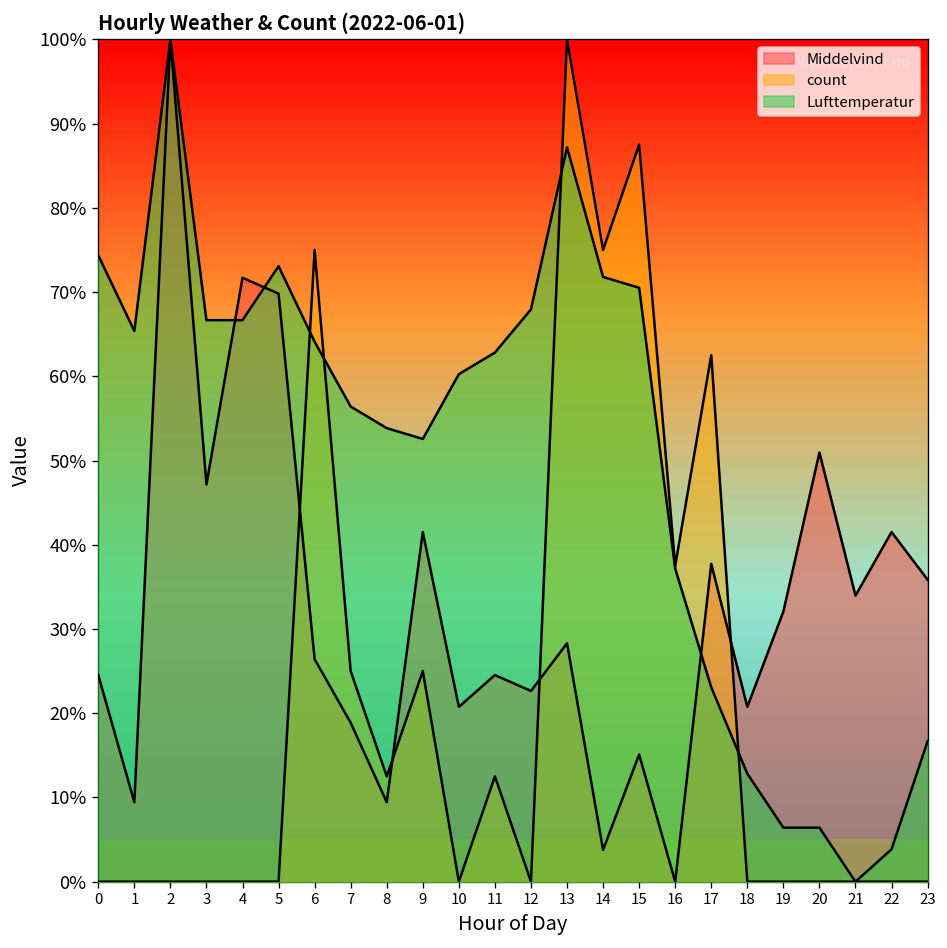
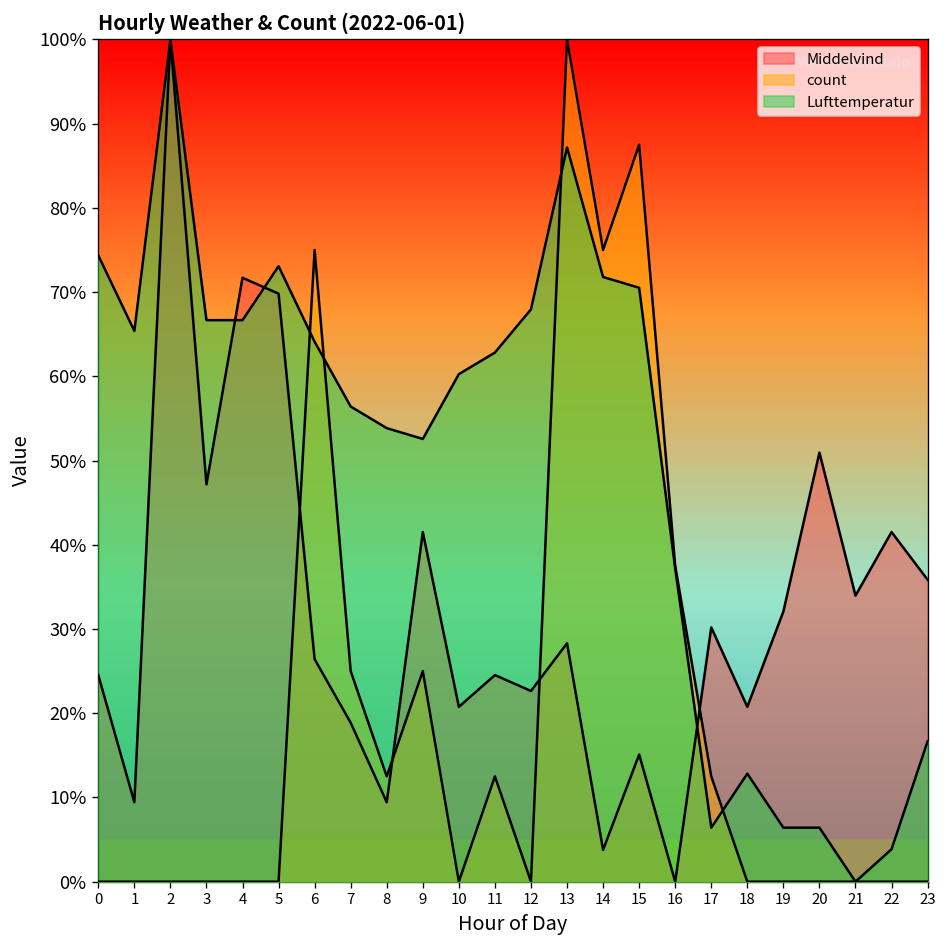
Middelvind, 17: 38% -> 30%
count, 17: 63% -> 13%
Lufttemperatur, 17: 23% -> 6%
